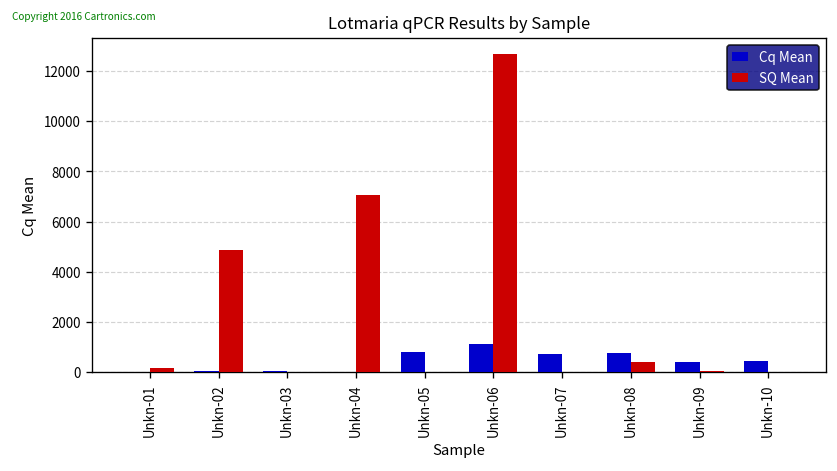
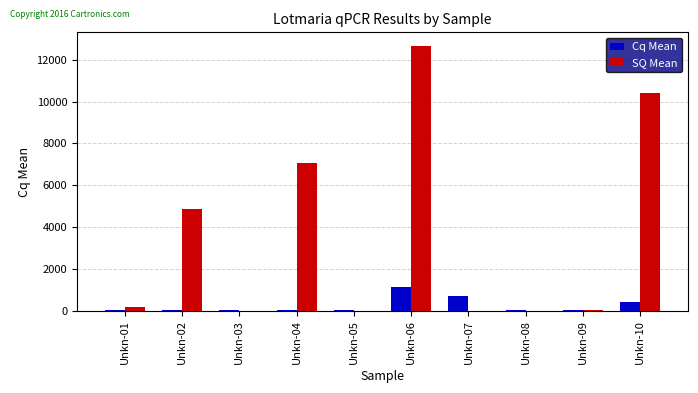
Cq Mean, Unkn-05: 800 -> 0
Cq Mean, Unkn-08: 700 -> 0
SQ Mean, Unkn-08: 400 -> 0
Cq Mean, Unkn-09: 400 -> 0
SQ Mean, Unkn-10: 0 -> 10400
